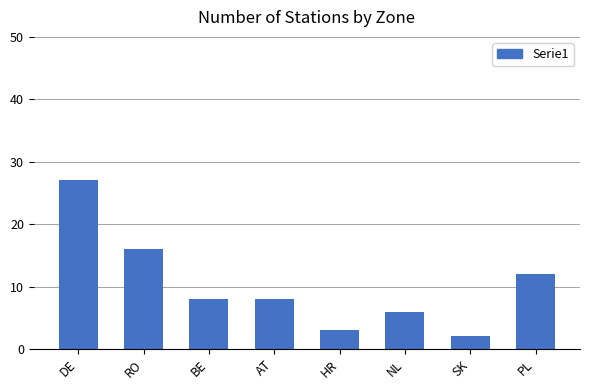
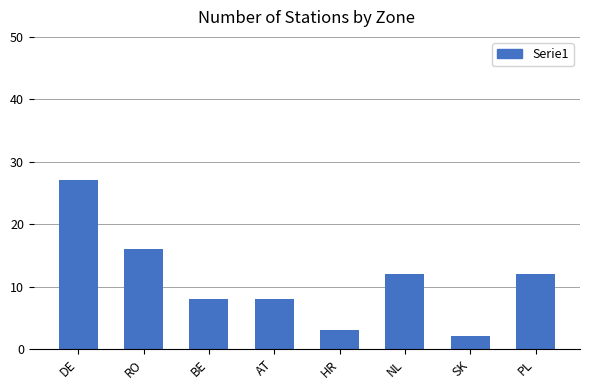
NL: 6 -> 12
